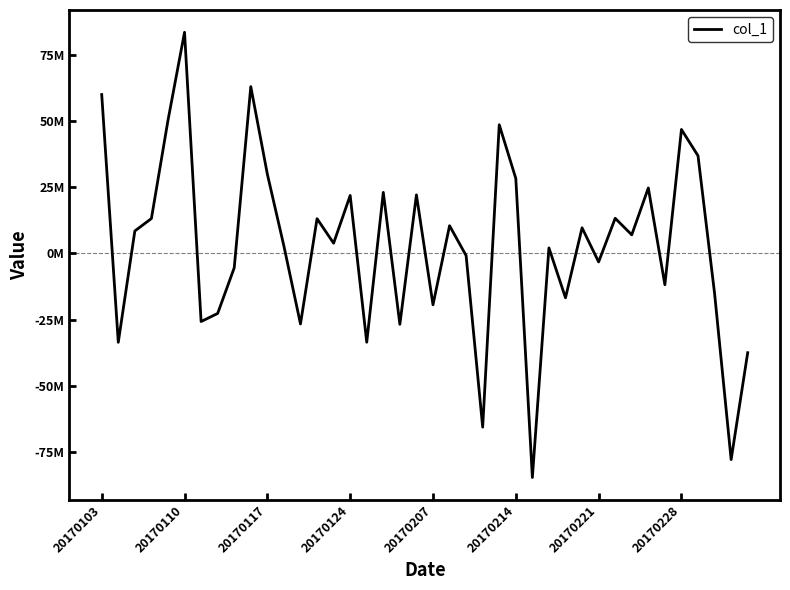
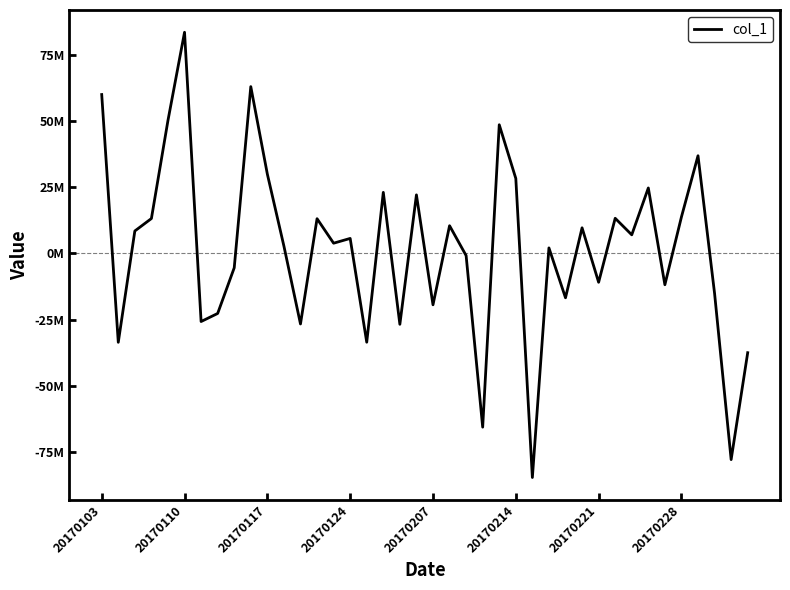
20170124: 22000000 -> 6000000
20170221: -3000000 -> -11000000
20170228: 47000000 -> 14000000
